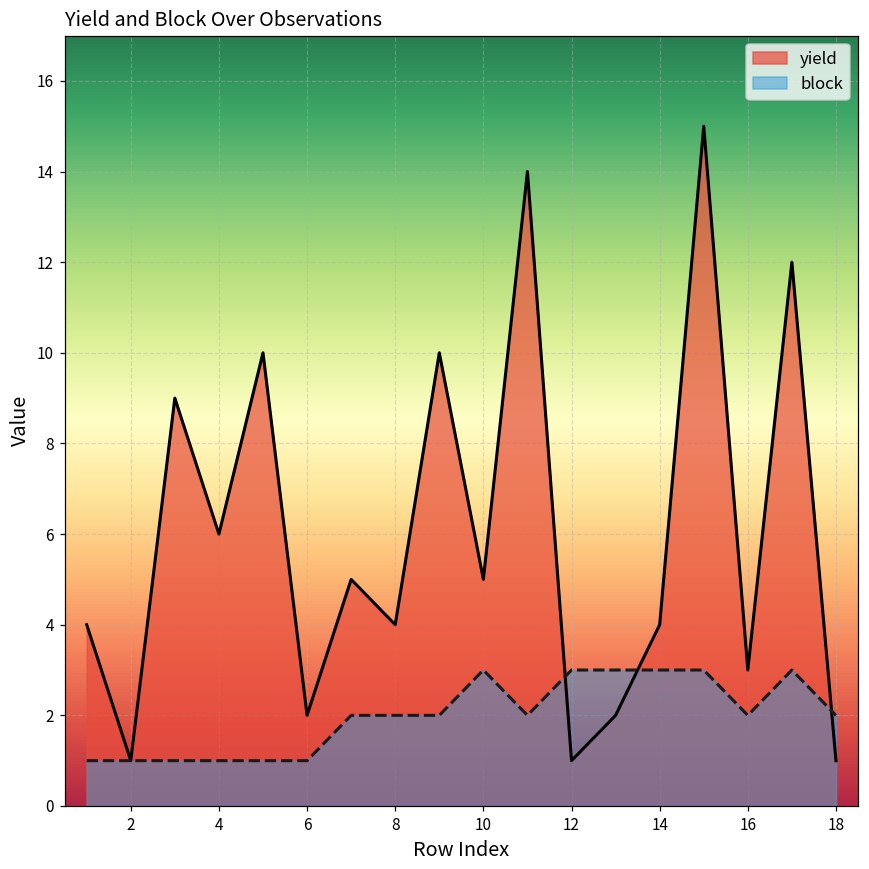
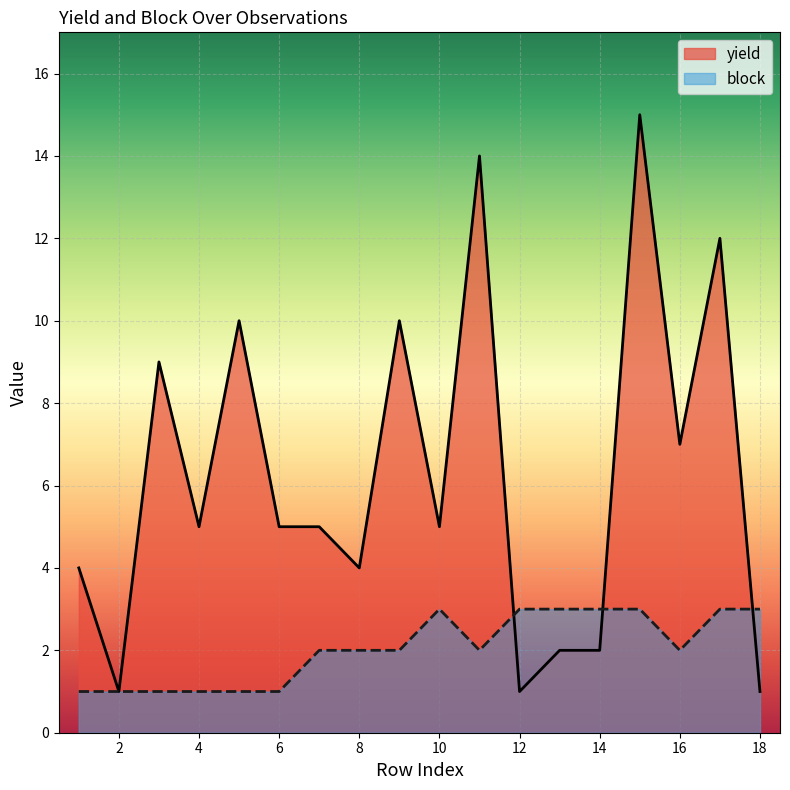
yield, 4: 6 -> 5
yield, 6: 2 -> 5
yield, 14: 4 -> 2
yield, 16: 3 -> 7
block, 18: 2 -> 3
